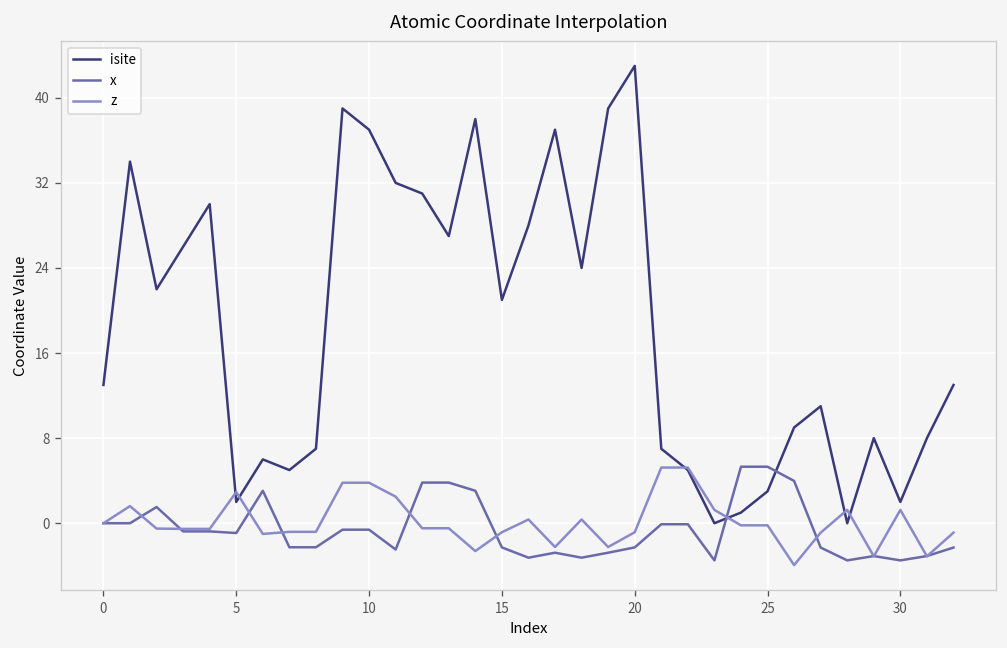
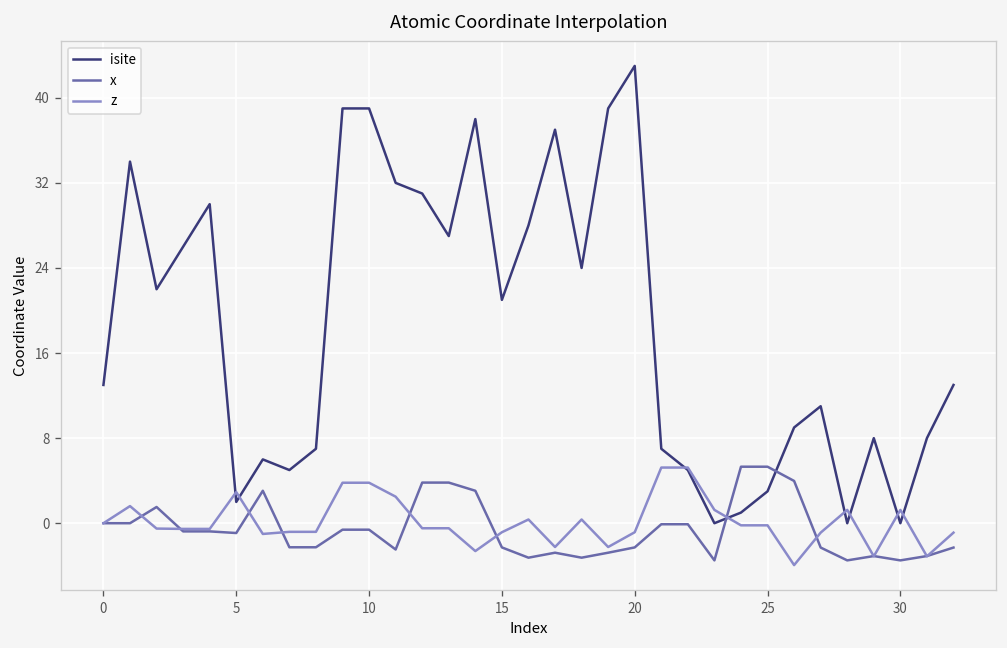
isite, 10: 37 -> 39
isite, 30: 2 -> 0
